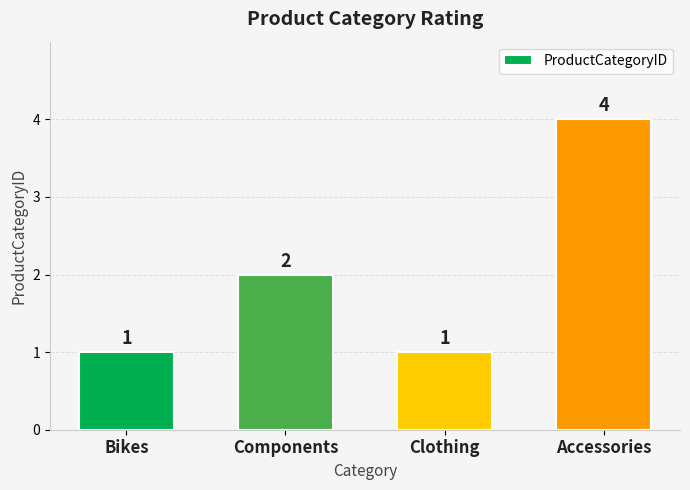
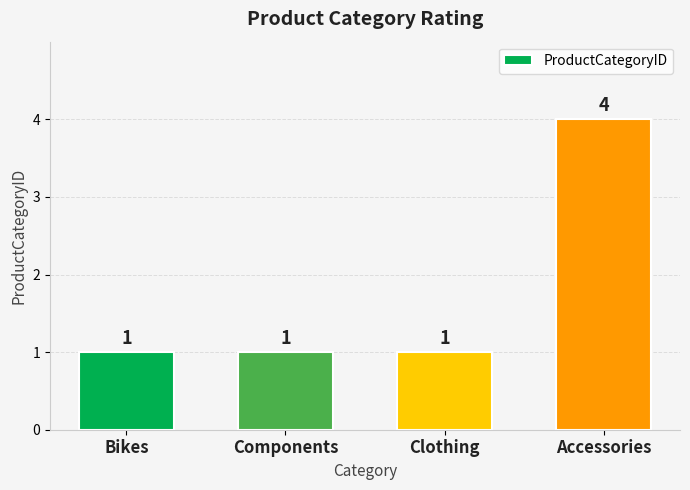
Components: 2 -> 1
